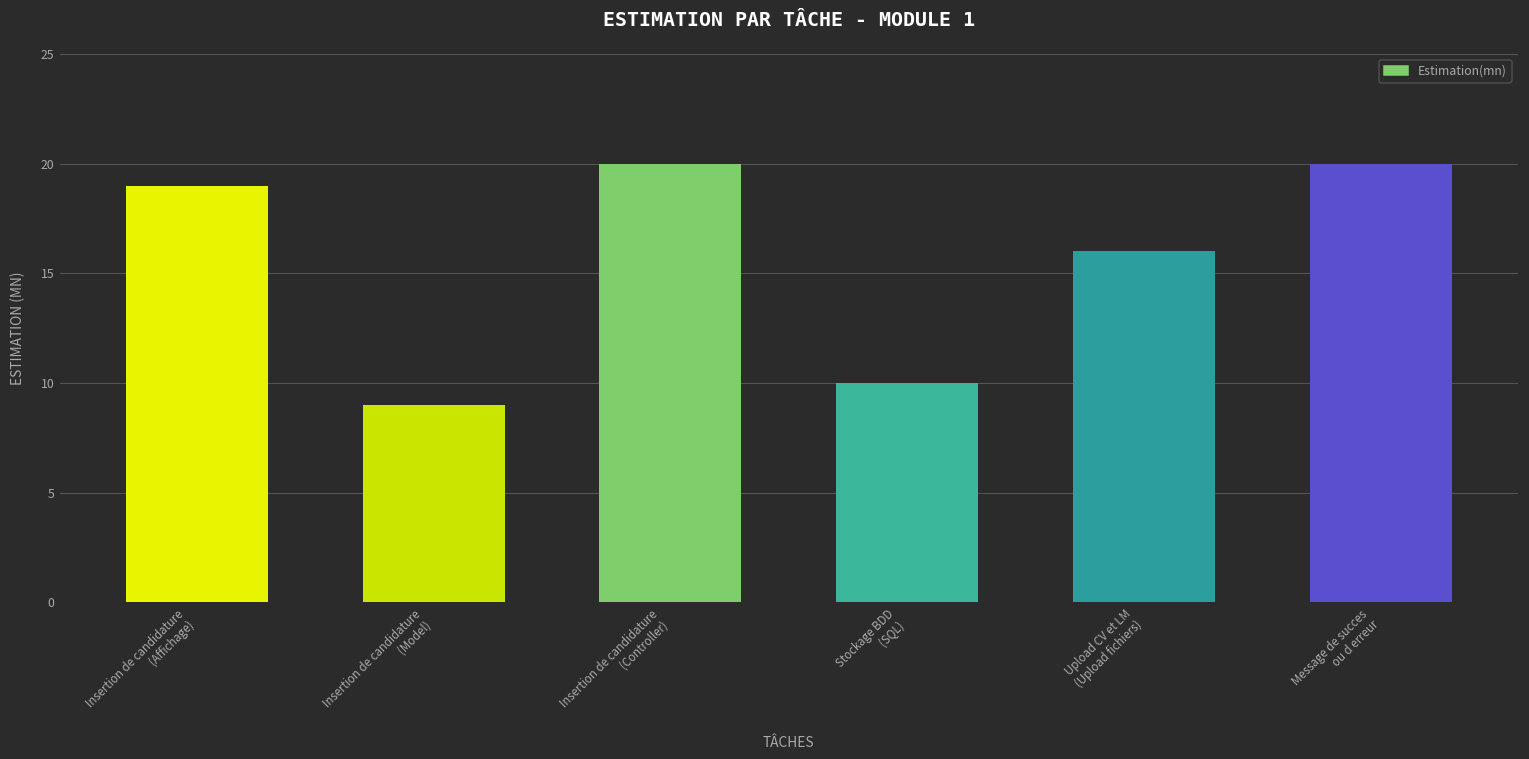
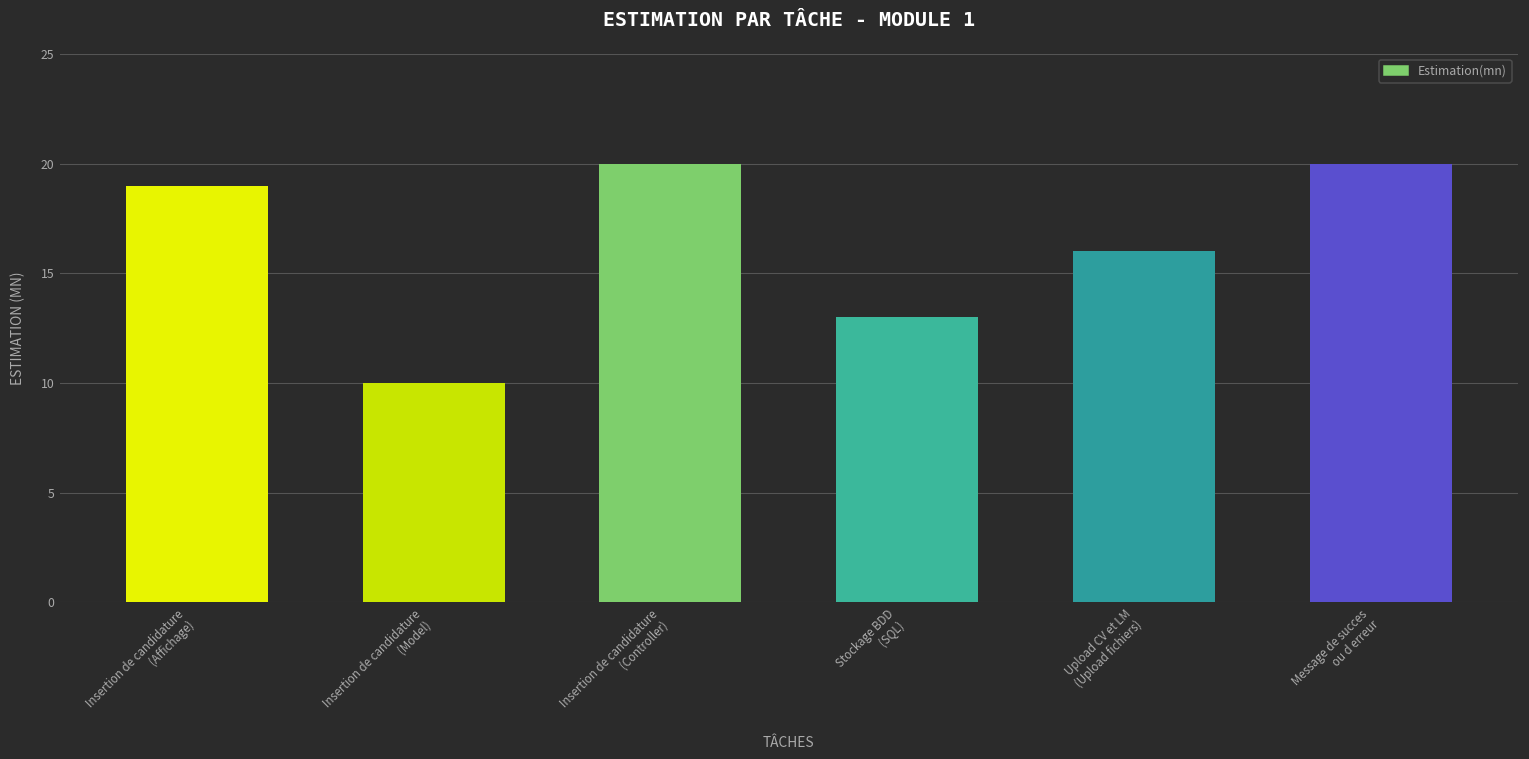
Insertion de candidature (Model): 9 -> 10
Stockage BDD (SQL): 10 -> 13
